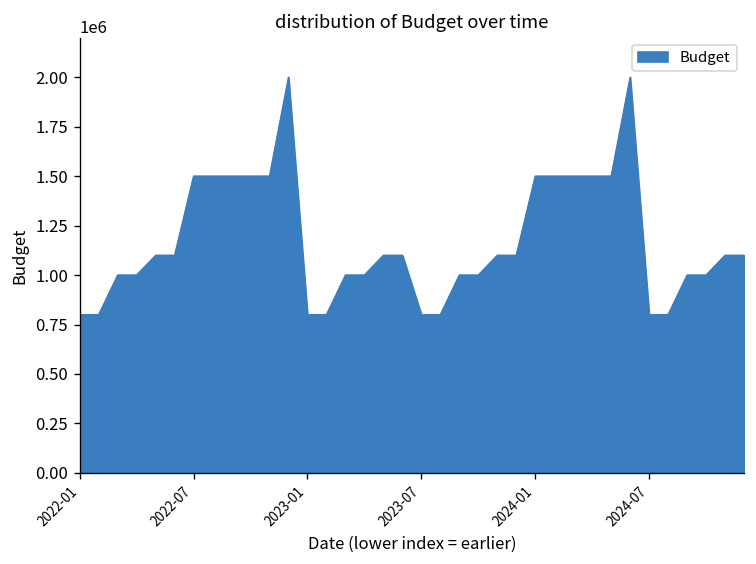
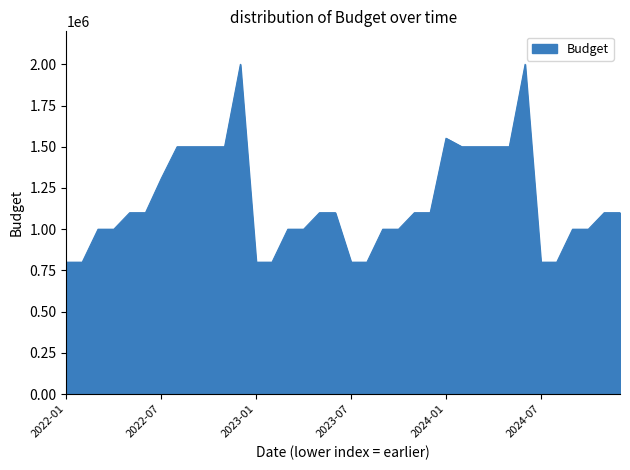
2022-07: 1500000 -> 1310000
2024-01: 1500000 -> 1550000
